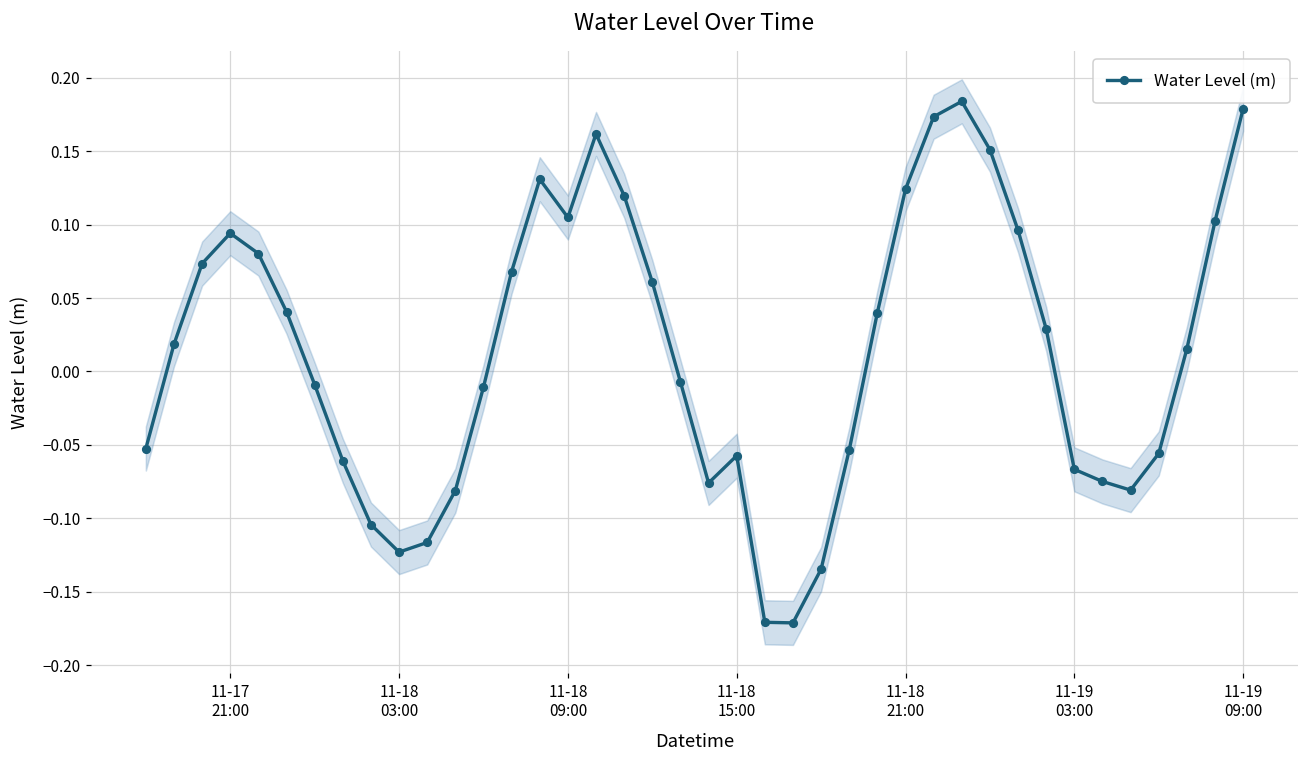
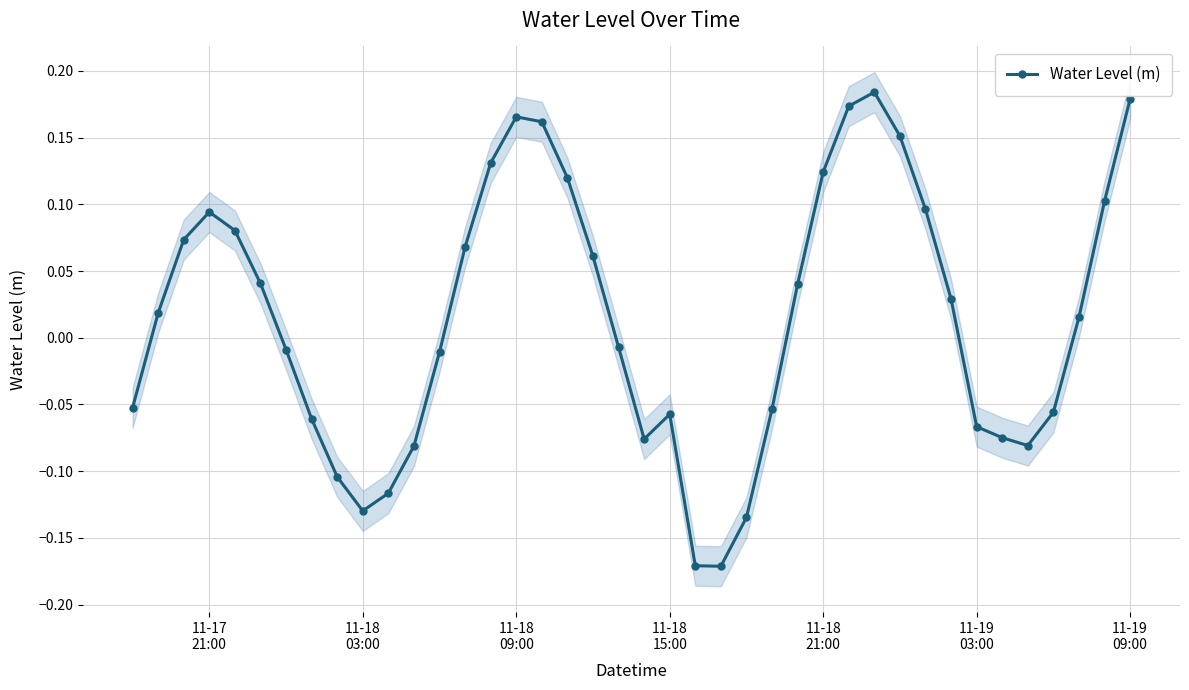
Water Level (m), 11-18 03:00: -0.123 -> -0.130
Water Level (m), 11-18 09:00: 0.105 -> 0.166
